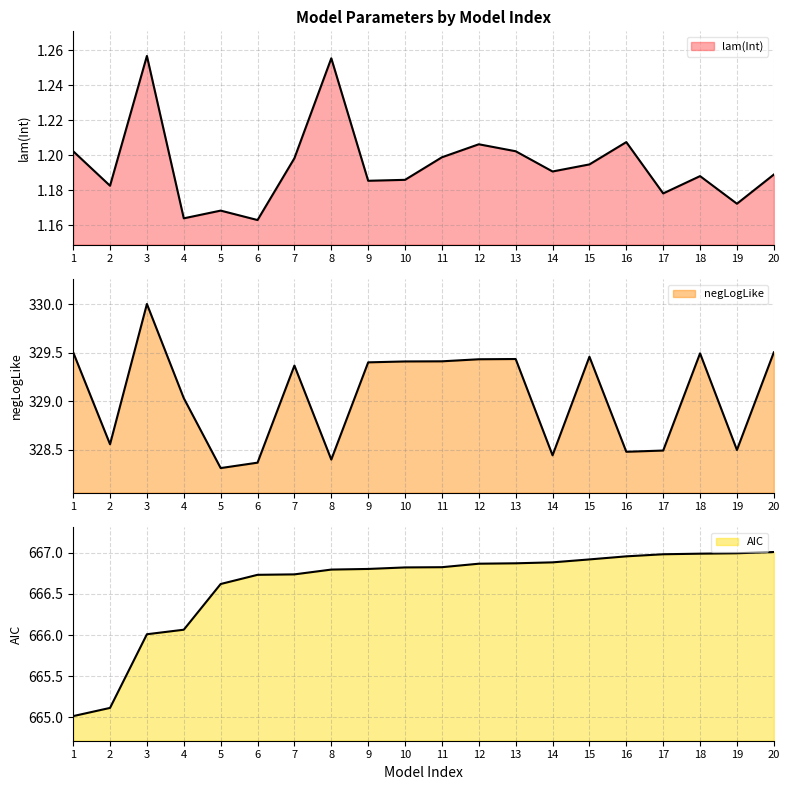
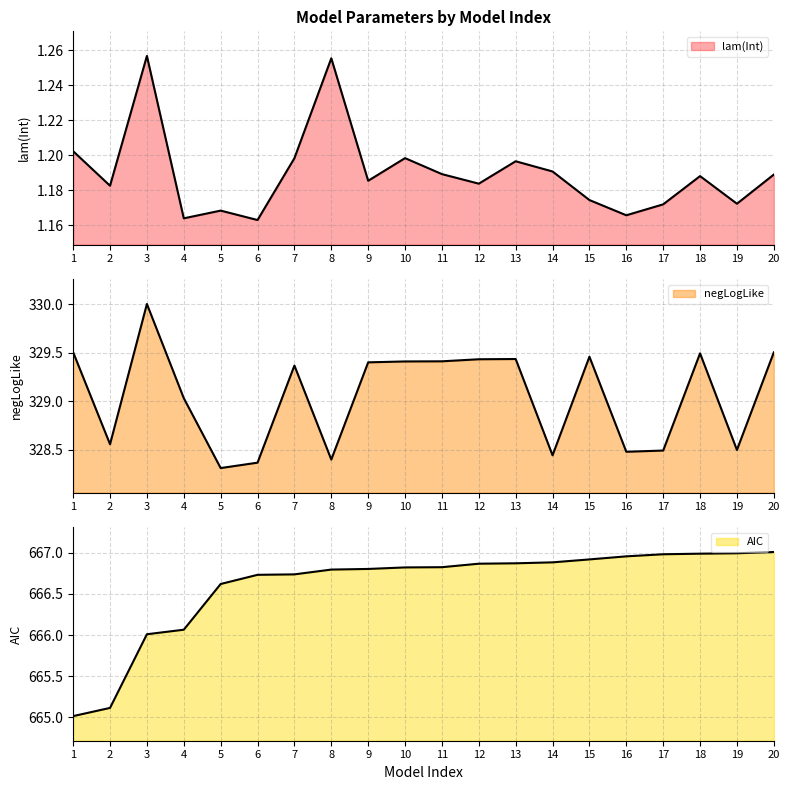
Model Parameters by Model Index, 10: 1.186 -> 1.198
Model Parameters by Model Index, 11: 1.199 -> 1.189
Model Parameters by Model Index, 12: 1.206 -> 1.184
Model Parameters by Model Index, 13: 1.202 -> 1.197
Model Parameters by Model Index, 15: 1.195 -> 1.174
Model Parameters by Model Index, 16: 1.208 -> 1.166
Model Parameters by Model Index, 17: 1.178 -> 1.172
